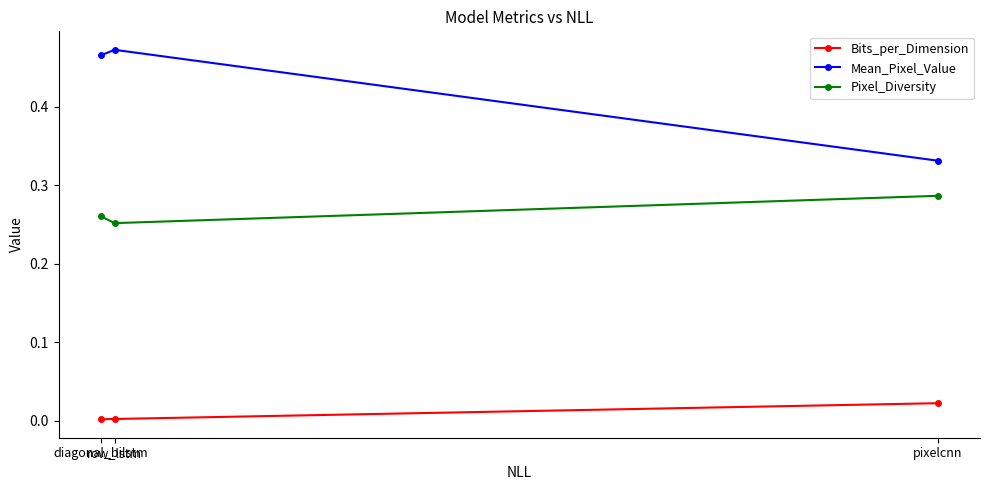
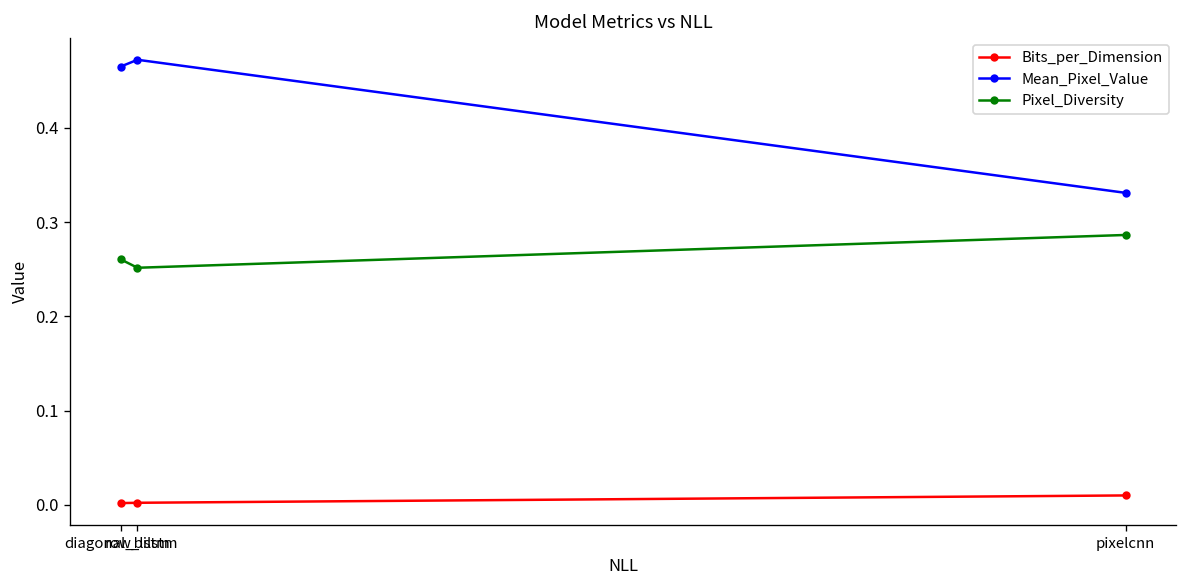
Bits_per_Dimension, pixelcnn: 0.02 -> 0.01
